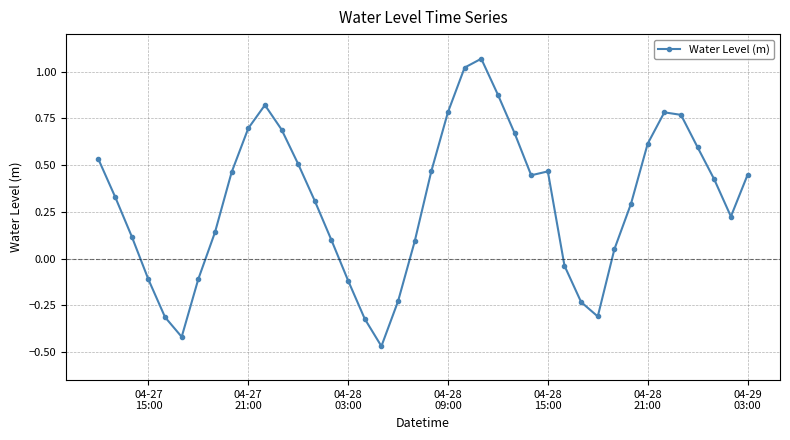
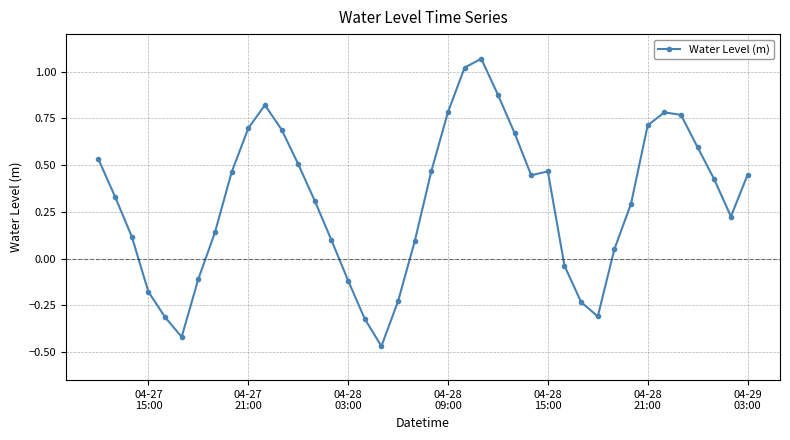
04-27 15:00: -0.11 -> -0.18
04-28 21:00: 0.61 -> 0.71
